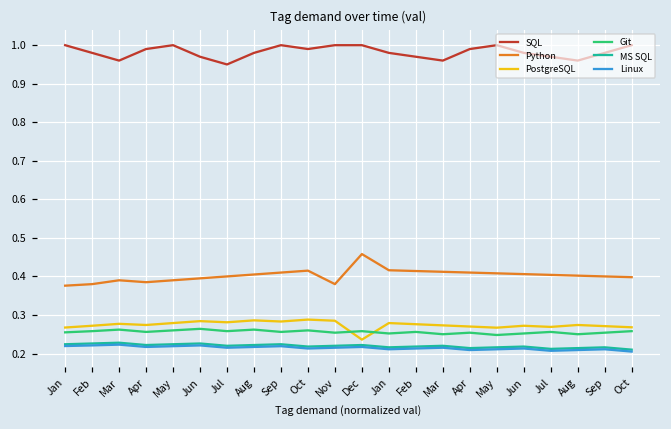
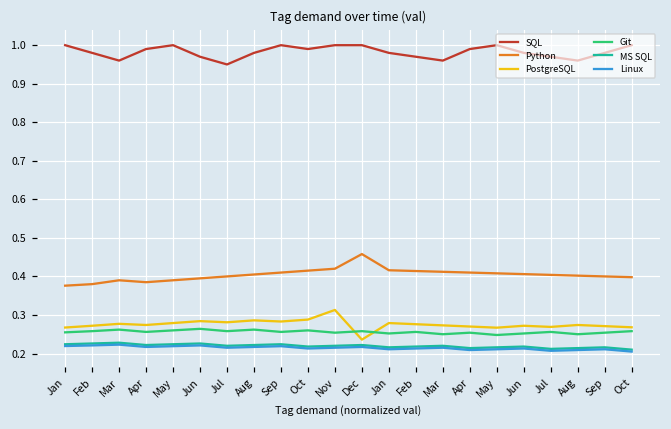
Python, Nov: 0.38 -> 0.42
PostgreSQL, Nov: 0.29 -> 0.31
